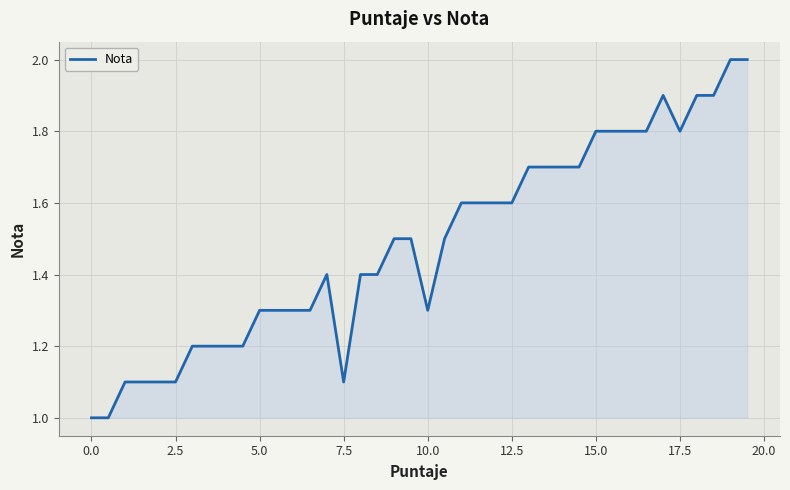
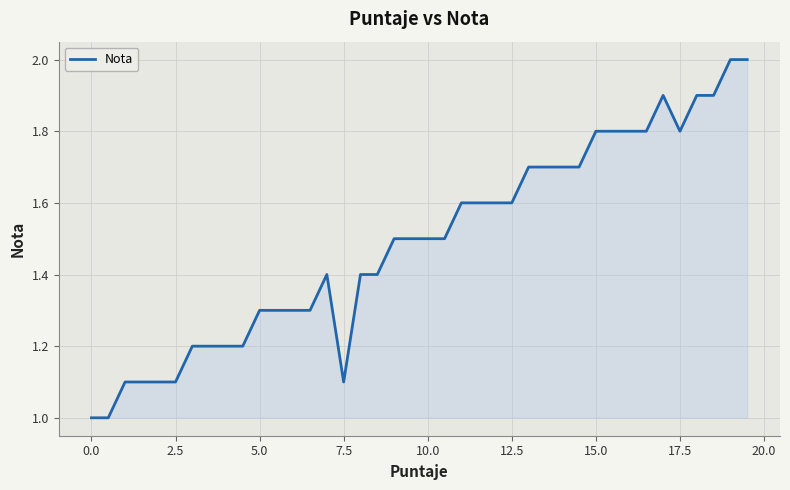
10.0: 1.3 -> 1.5
